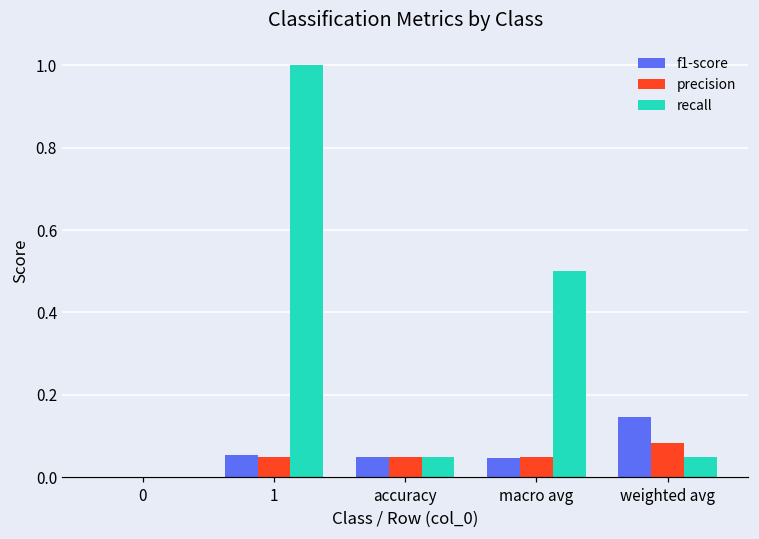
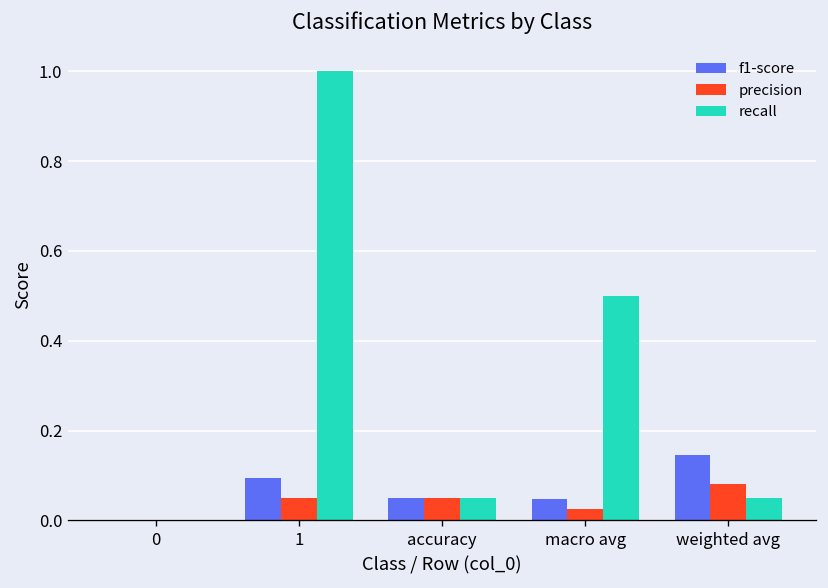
f1-score, 1: 0.05 -> 0.09
precision, macro avg: 0.05 -> 0.02
